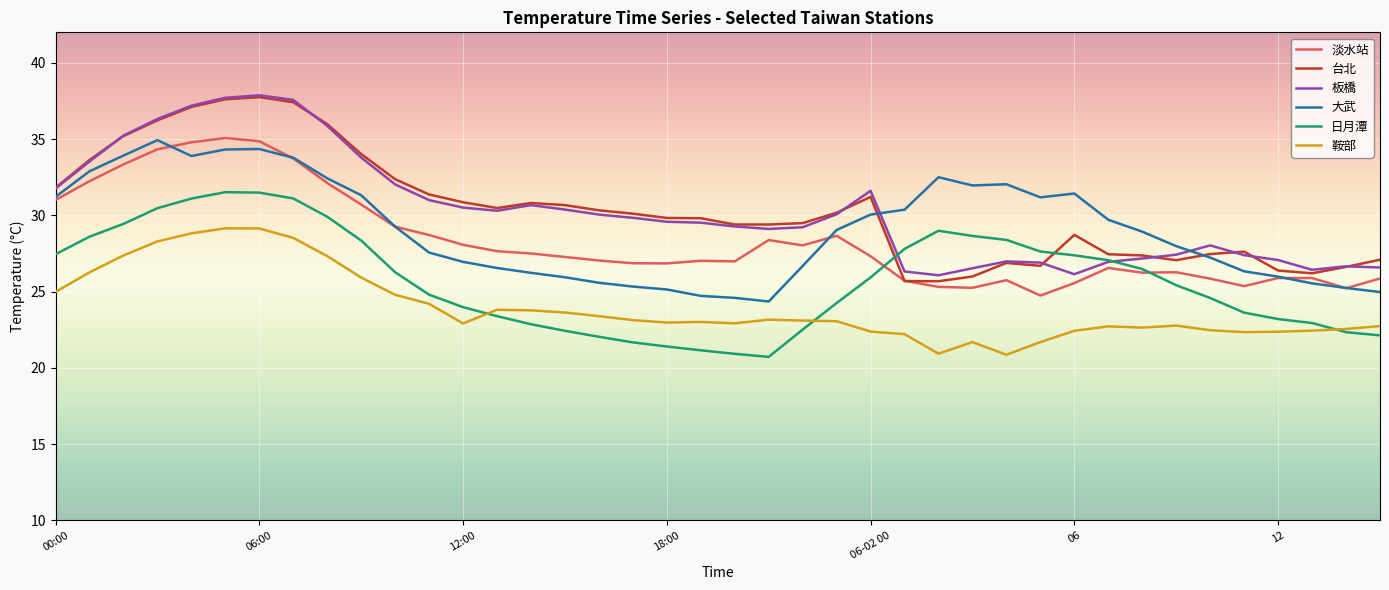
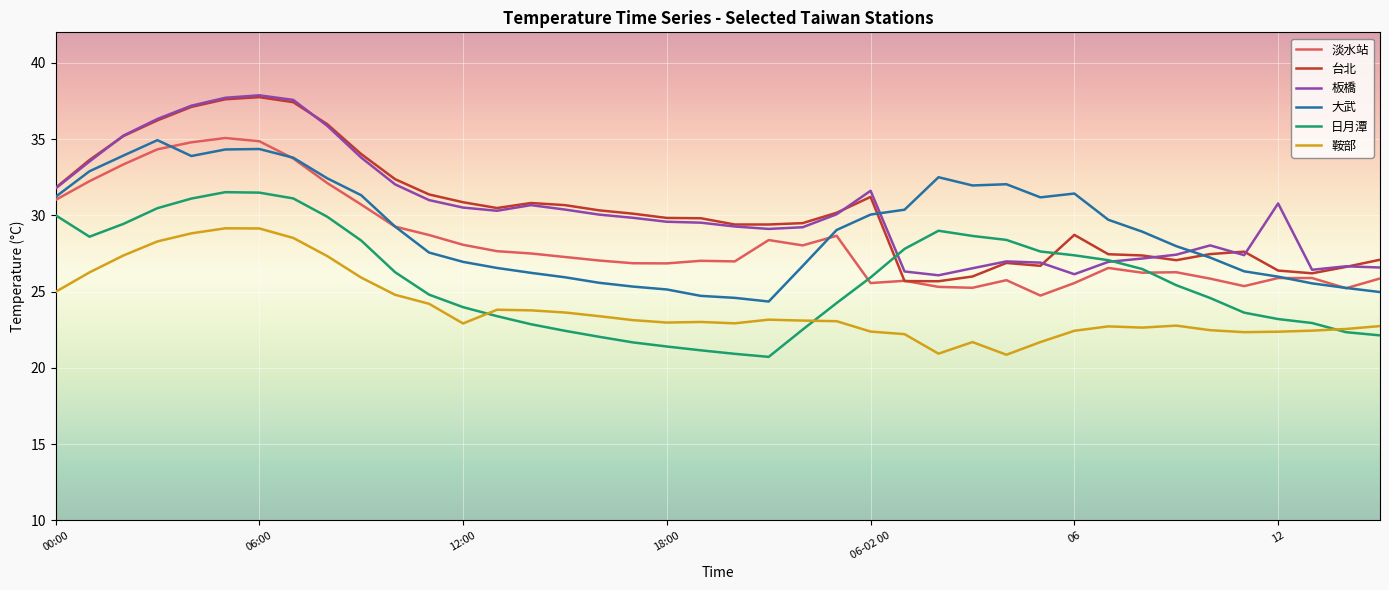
日月潭, 00:00: 27.5 -> 30.0
淡水站, 06-02 00: 27.3 -> 25.6
板橋, 12: 27.1 -> 30.8
